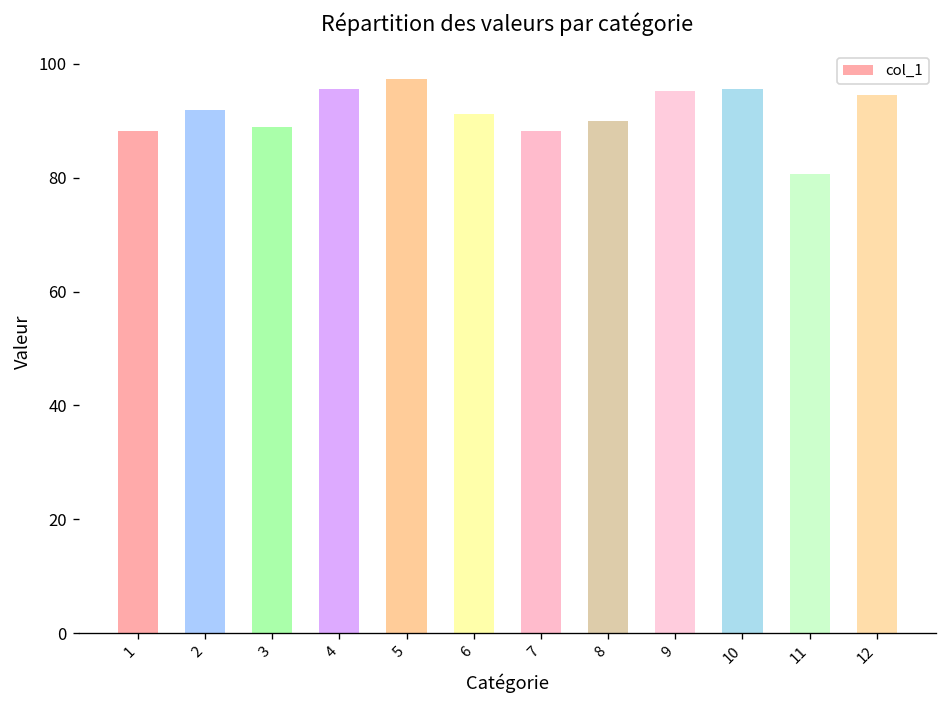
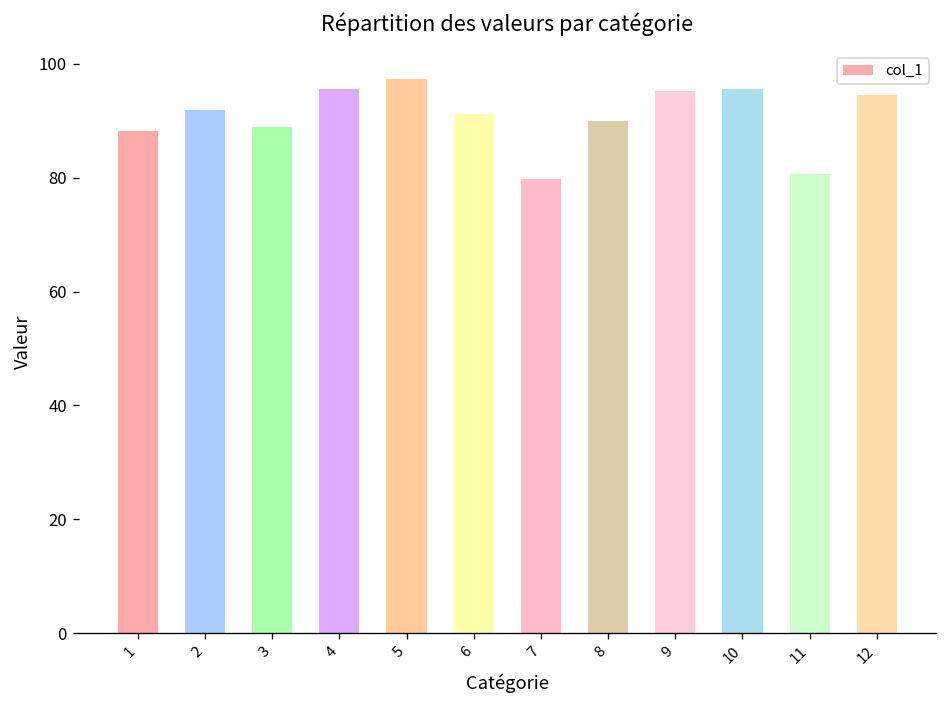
7: 88 -> 80
